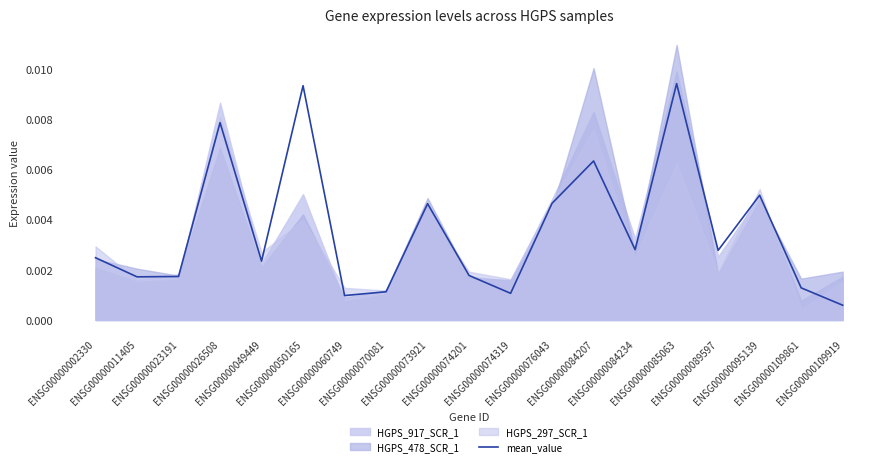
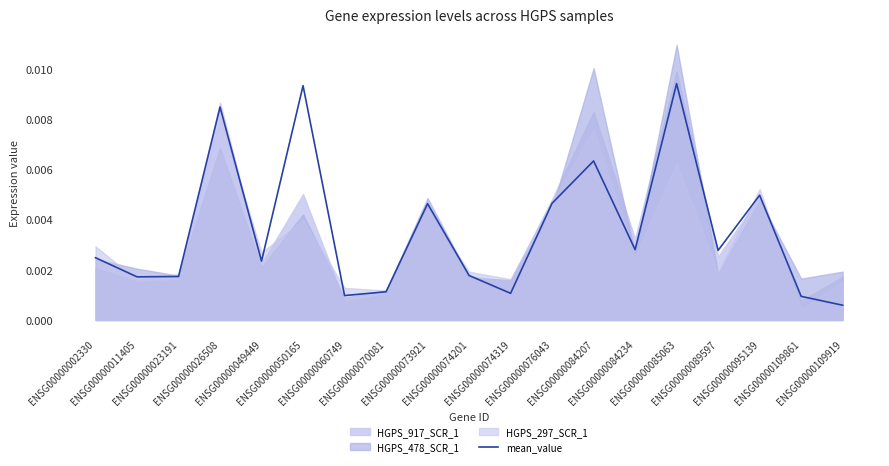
mean_value, ENSG00000026508: 0.0079 -> 0.0085
mean_value, ENSG00000109861: 0.0013 -> 0.0009
